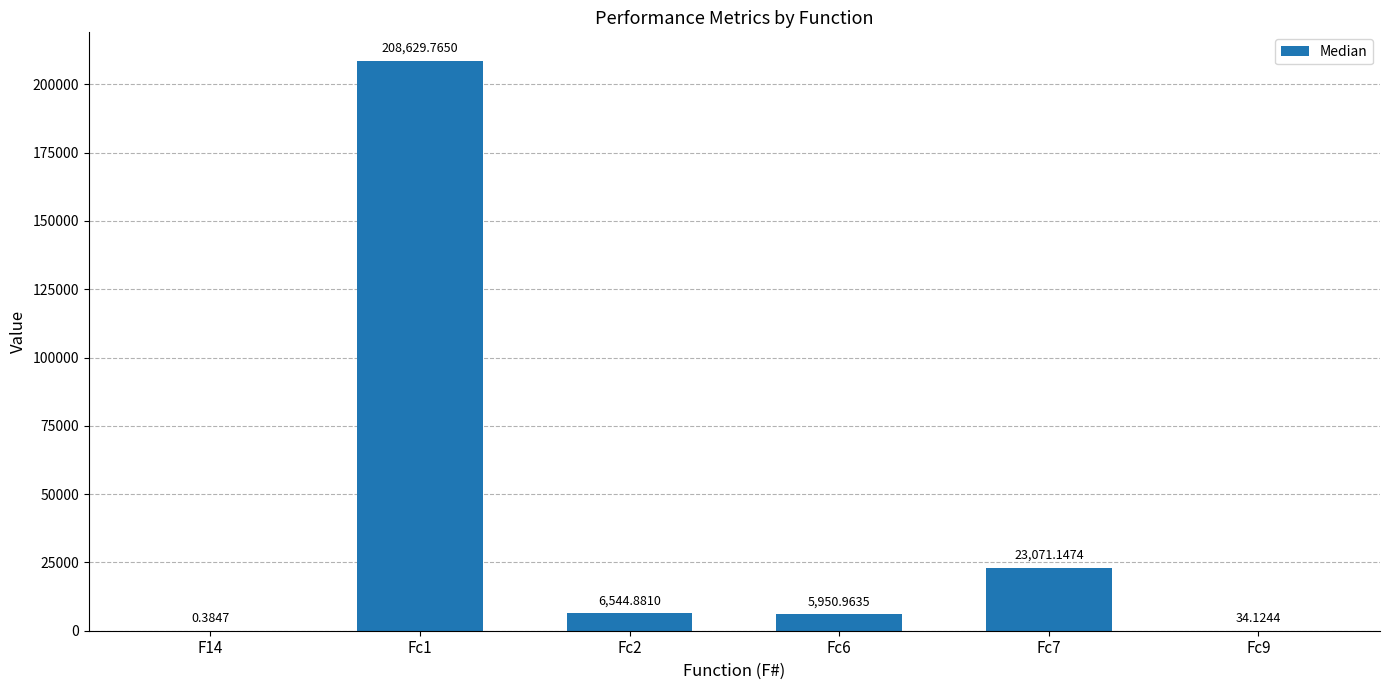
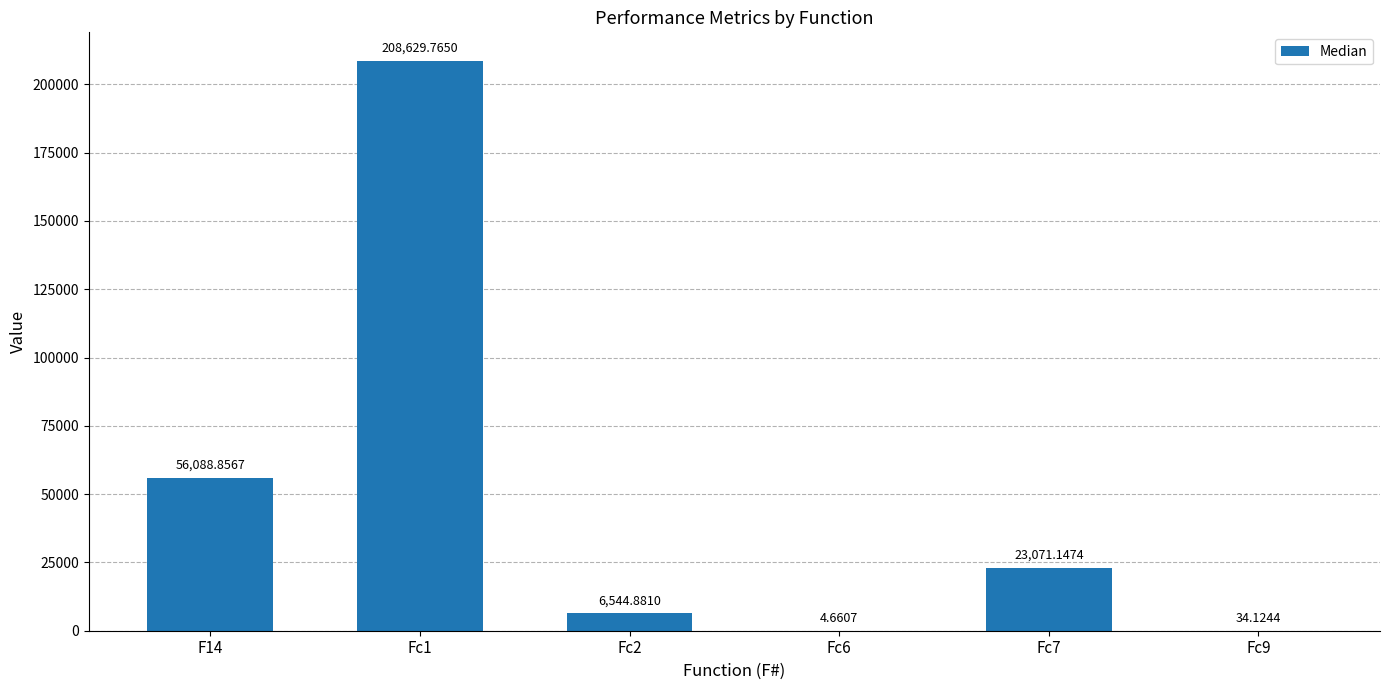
F14: 0.3847 -> 56,088.8567
Fc6: 5,950.9635 -> 4.6607
